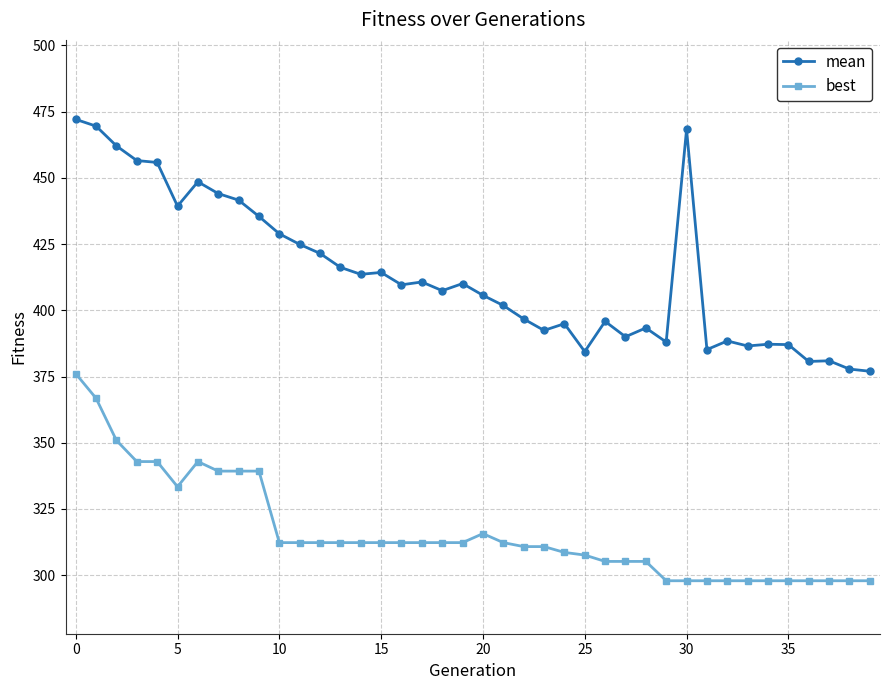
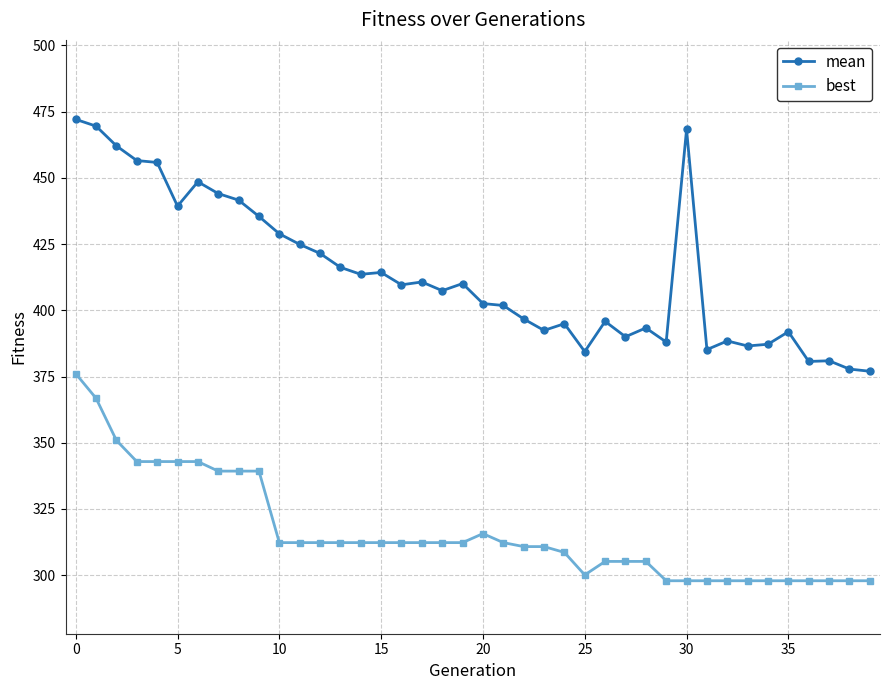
best, 5: 333 -> 343
mean, 20: 406 -> 403
best, 25: 308 -> 300
mean, 35: 387 -> 392
